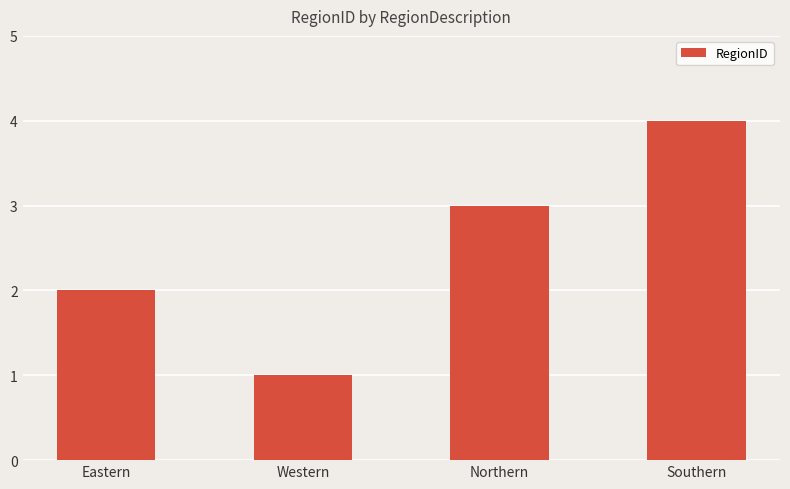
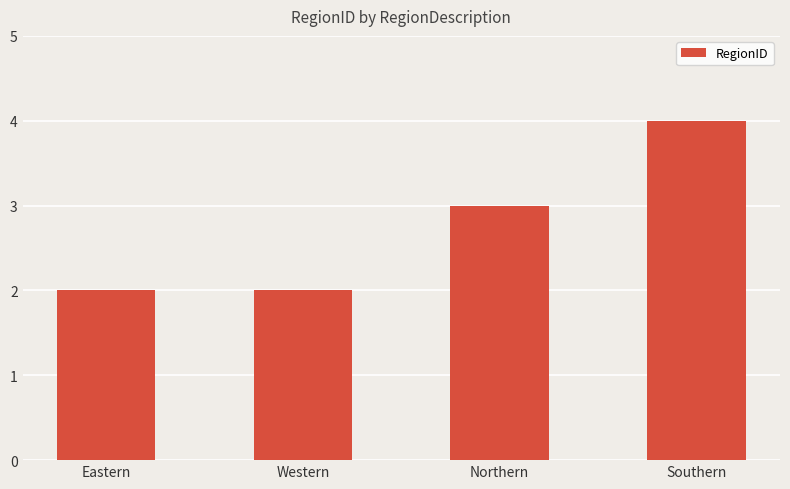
Western: 1 -> 2
